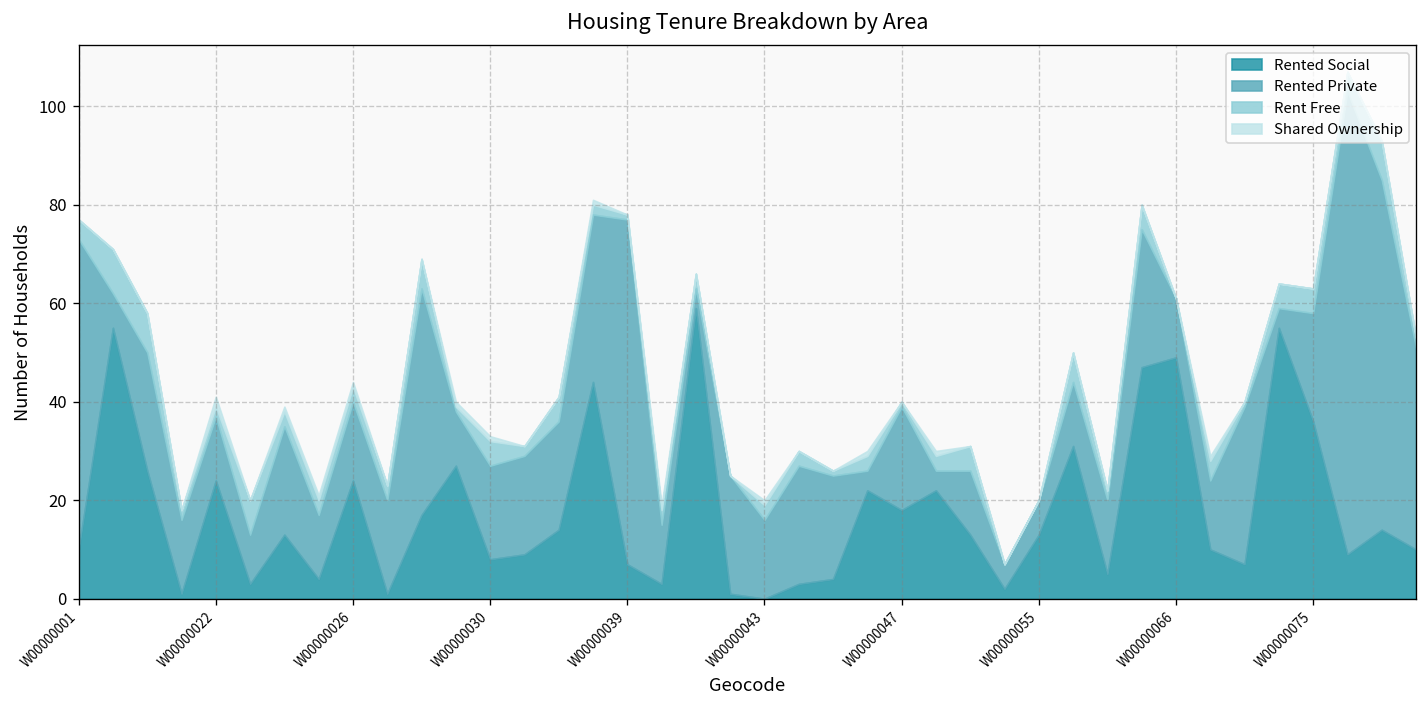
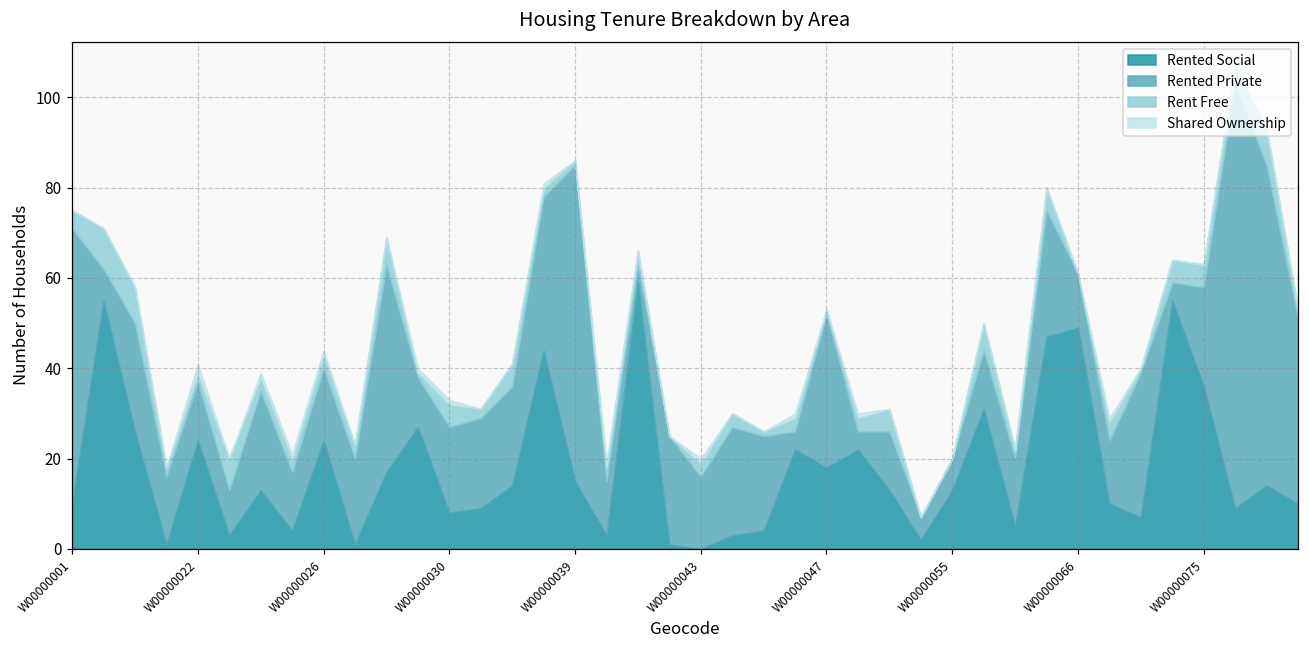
Rented Private, W00000001: 63 -> 61
Rented Social, W00000039: 7 -> 15
Rented Private, W00000047: 21 -> 34
